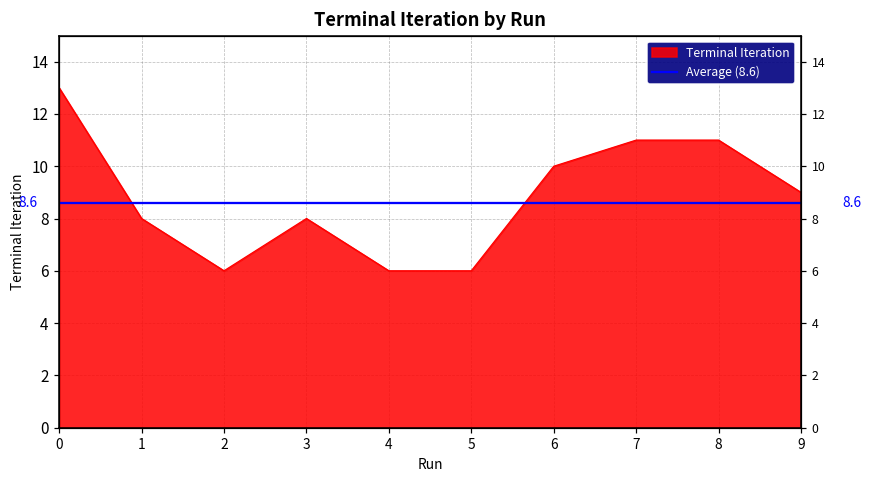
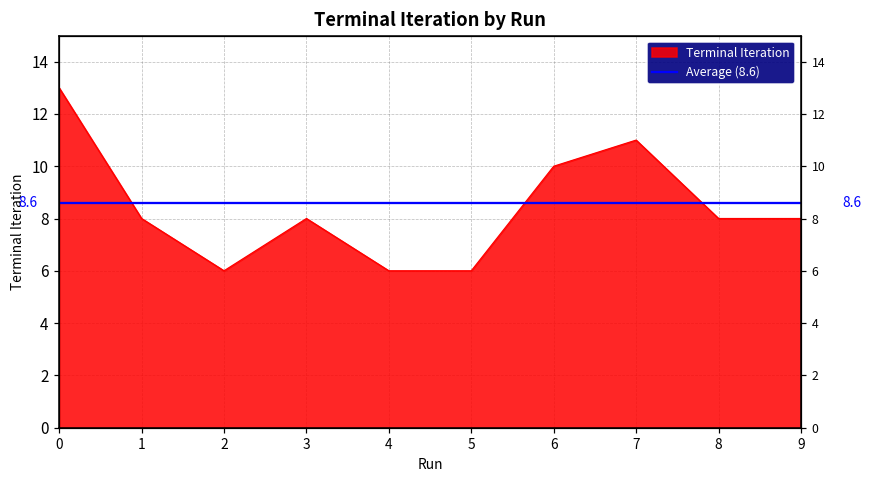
8: 11 -> 8
9: 9 -> 8
